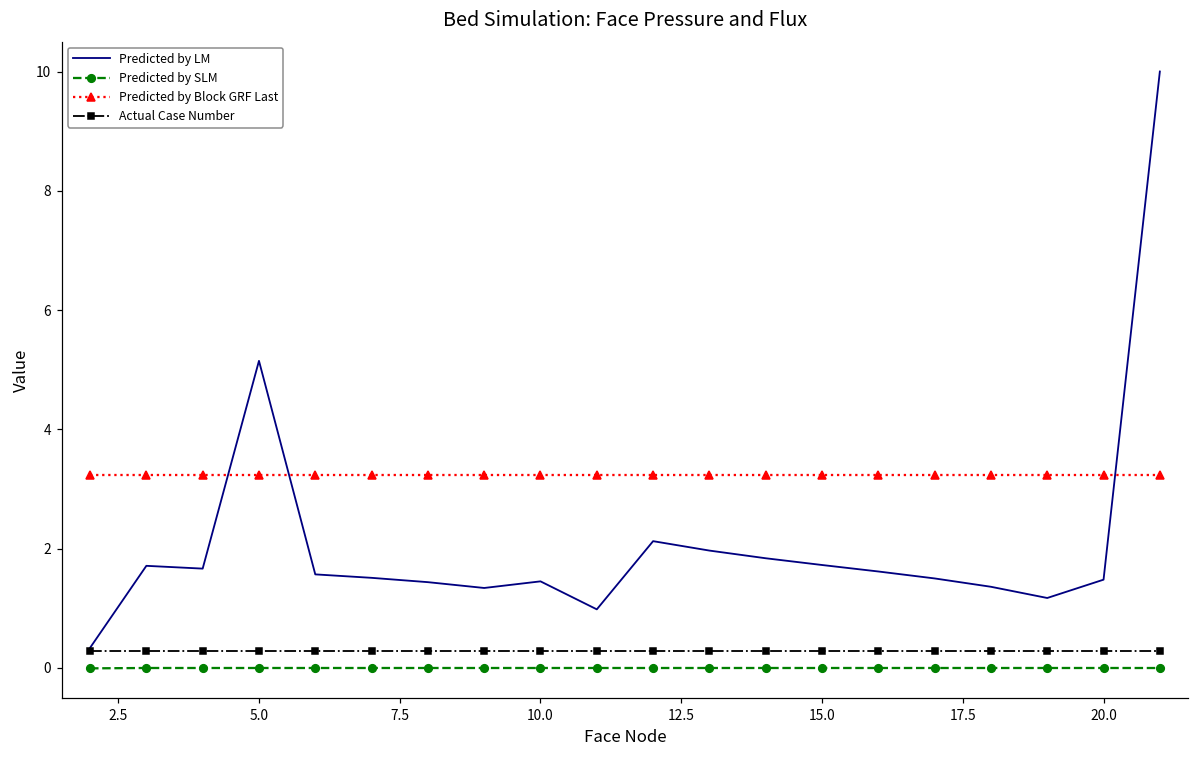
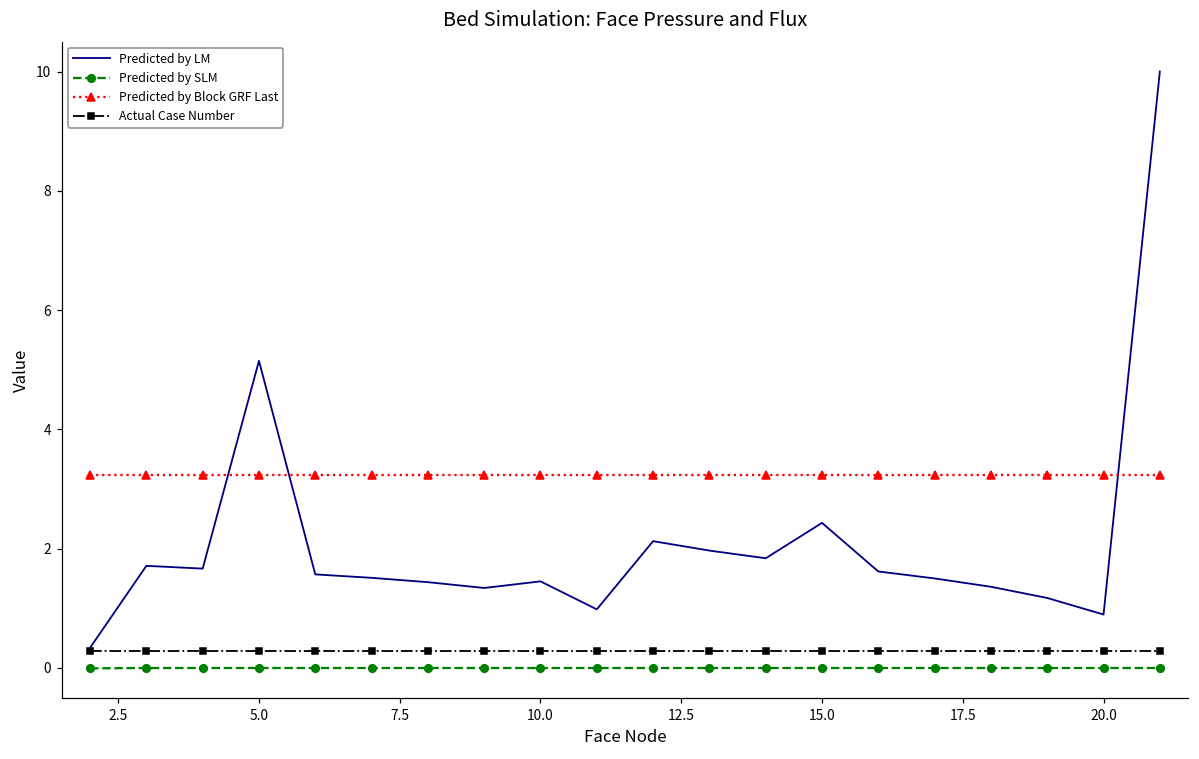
Predicted by LM, 15.0: 1.7 -> 2.4
Predicted by LM, 20.0: 1.5 -> 0.9
